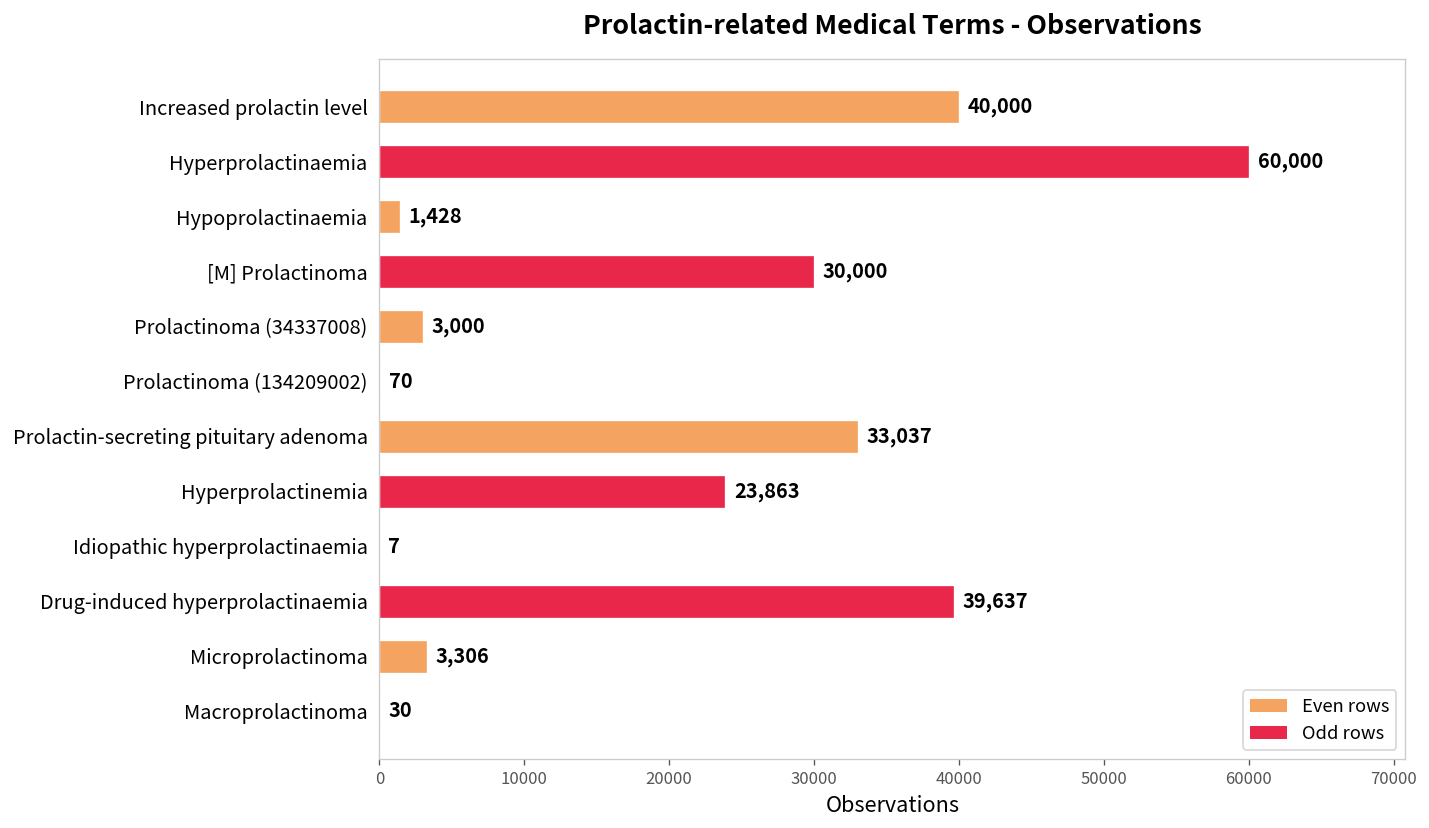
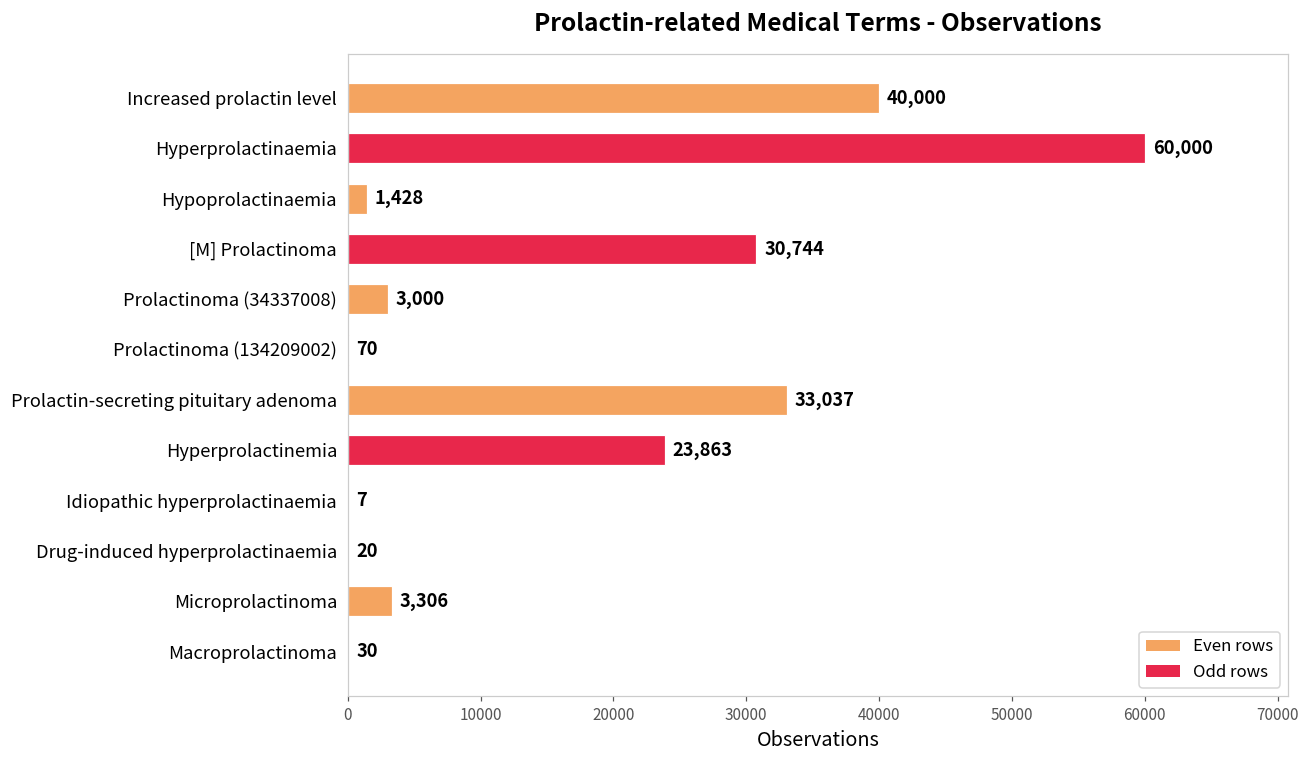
[M] Prolactinoma: 30,000 -> 30,744
Drug-induced hyperprolactinaemia: 39,637 -> 20
